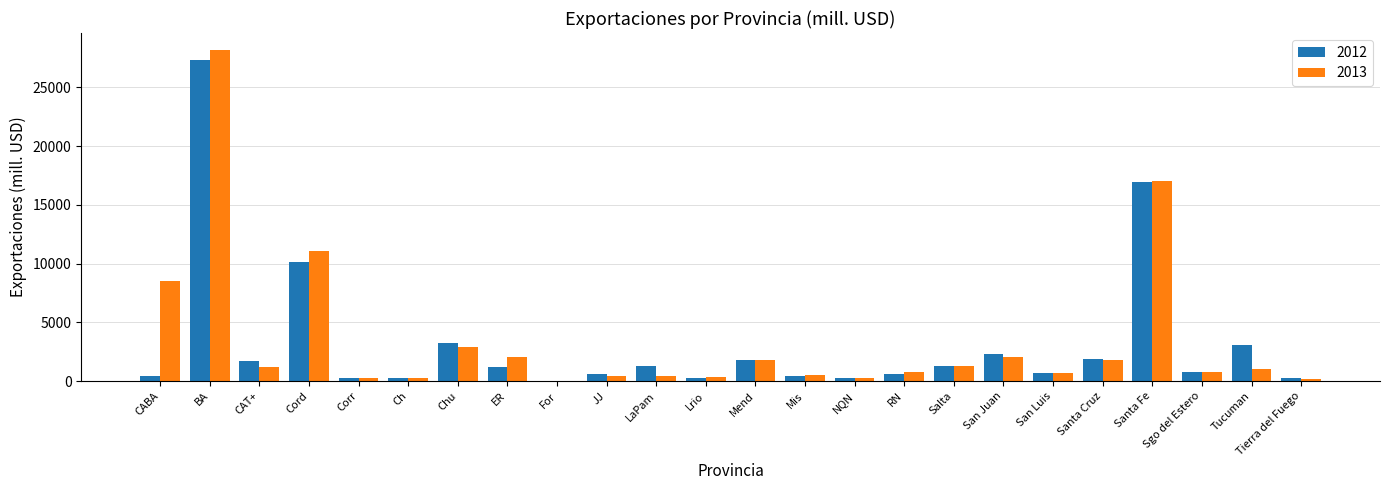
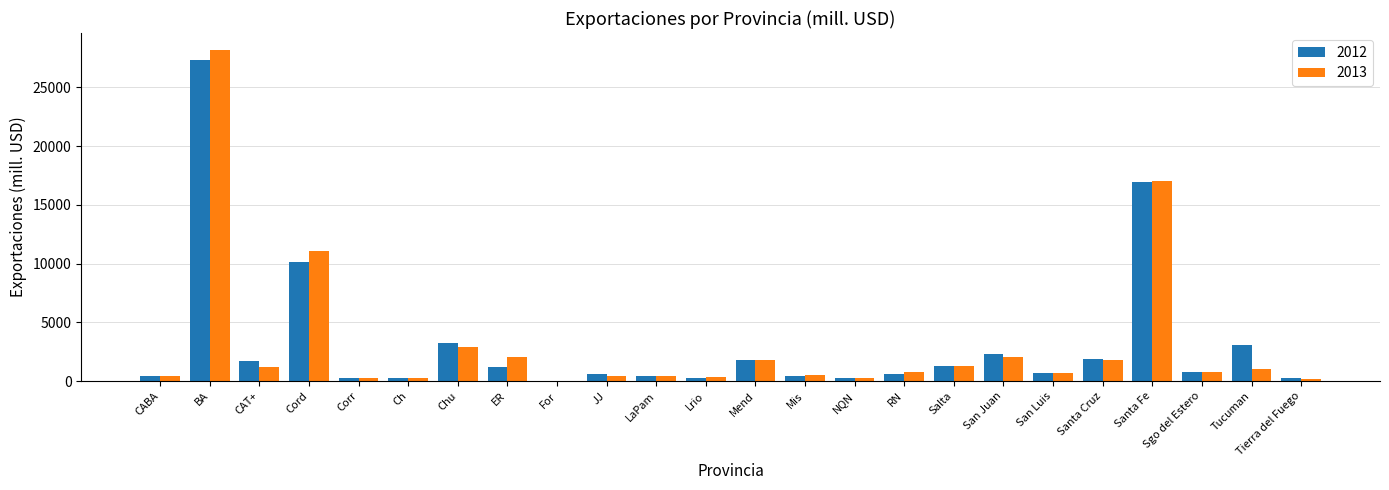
2013, CABA: 8500 -> 400
2012, LaPam: 1300 -> 400
